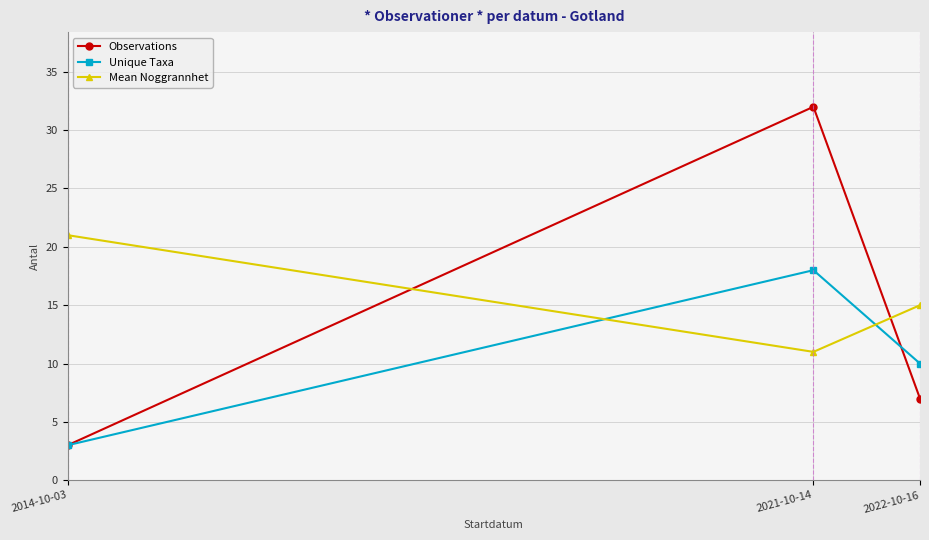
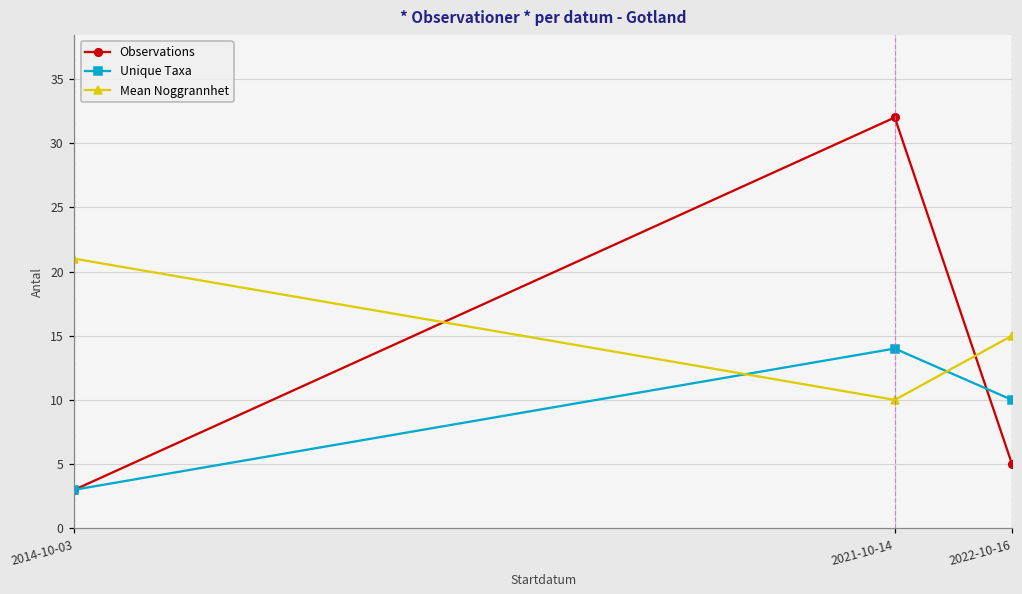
Unique Taxa, 2021-10-14: 18 -> 14
Mean Noggrannhet, 2021-10-14: 11 -> 10
Observations, 2022-10-16: 7 -> 5
